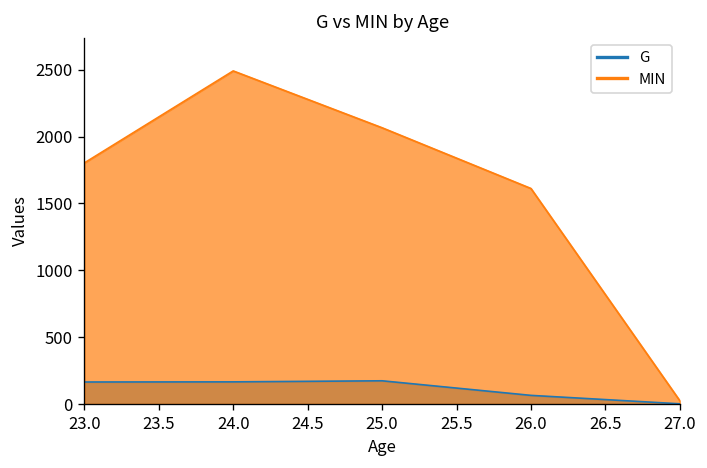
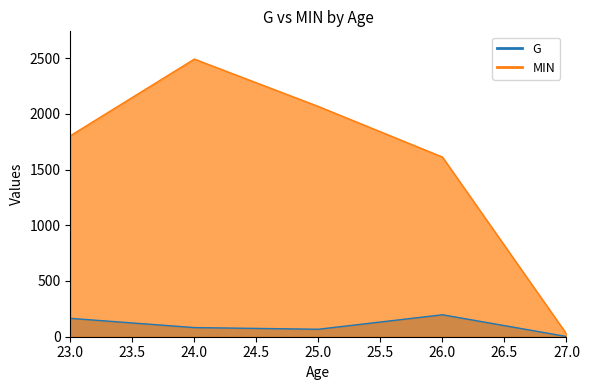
G, 24.0: 170 -> 80
G, 25.0: 170 -> 70
G, 26.0: 70 -> 200
